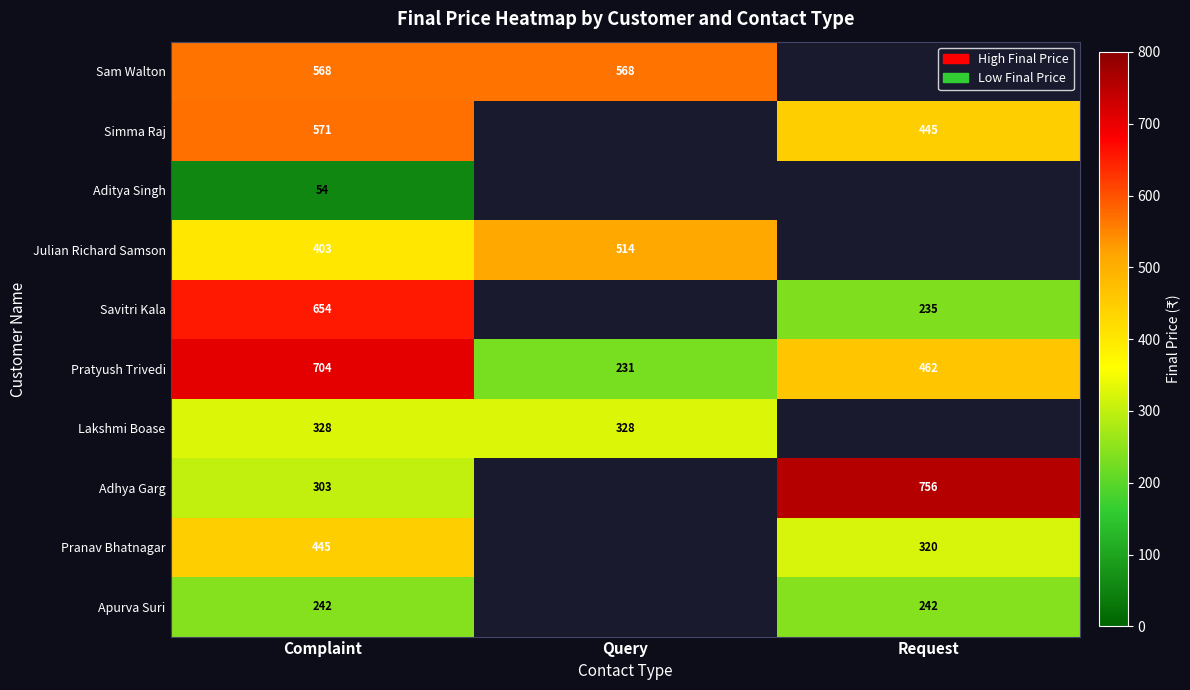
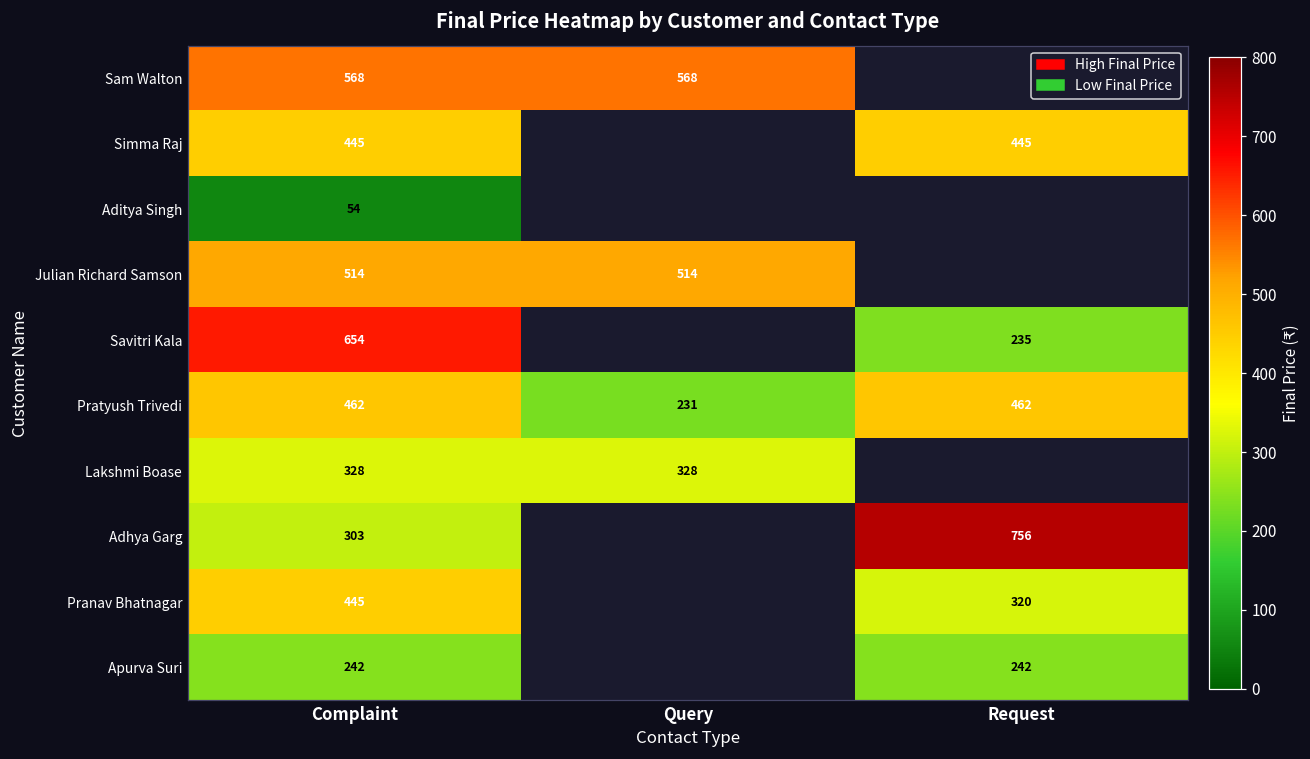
Simma Raj, Complaint: 571 -> 445
Julian Richard Samson, Complaint: 403 -> 514
Pratyush Trivedi, Complaint: 704 -> 462
